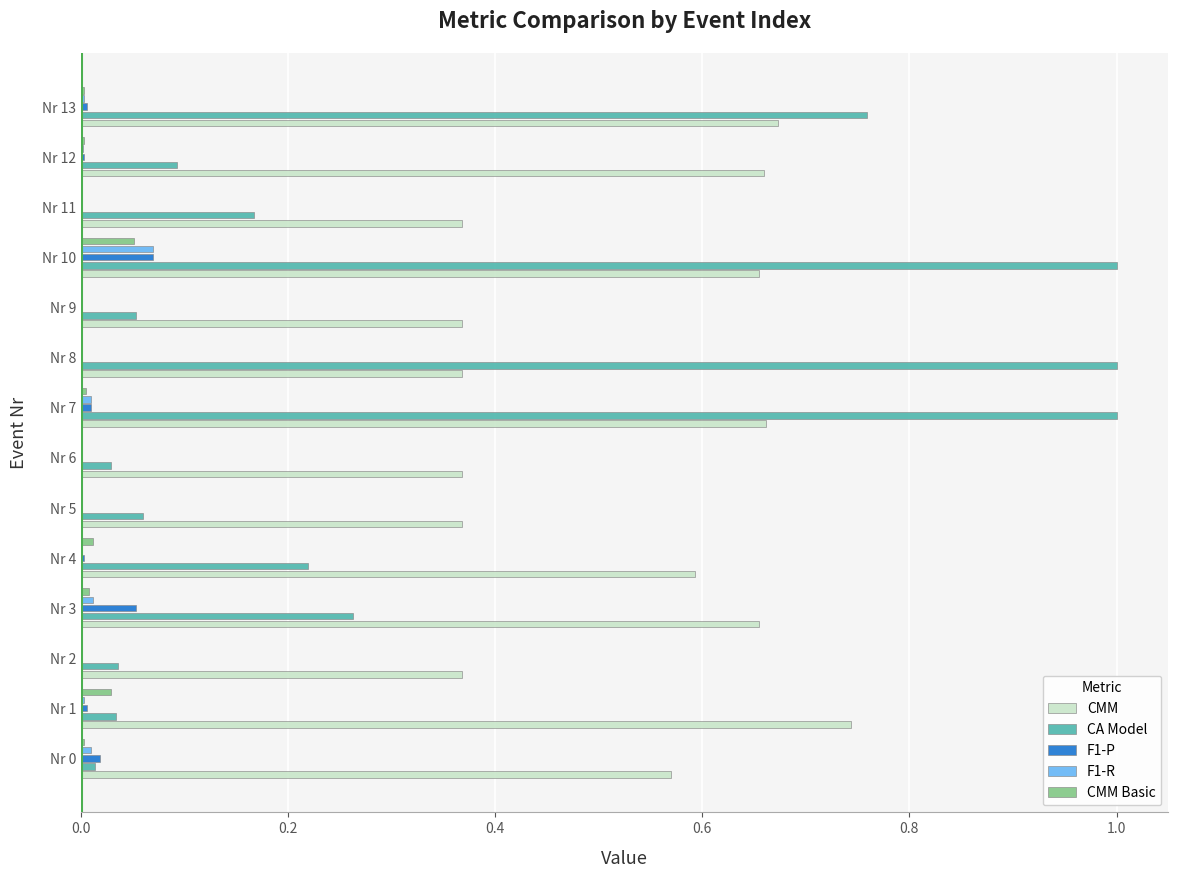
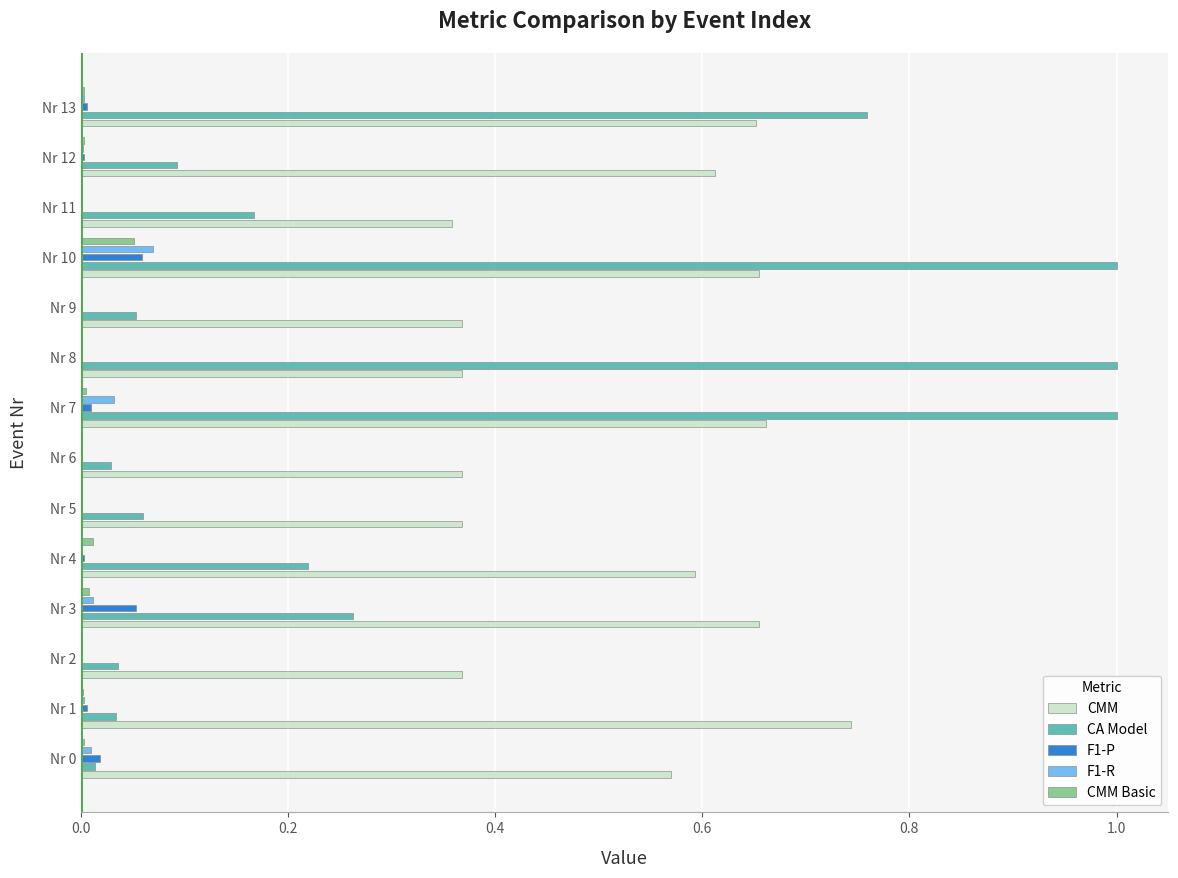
CMM, Nr 13: 0.673 -> 0.652
CMM, Nr 12: 0.660 -> 0.612
CMM, Nr 11: 0.368 -> 0.359
F1-P, Nr 10: 0.069 -> 0.059
F1-R, Nr 7: 0.010 -> 0.032
CMM Basic, Nr 1: 0.029 -> 0.002
